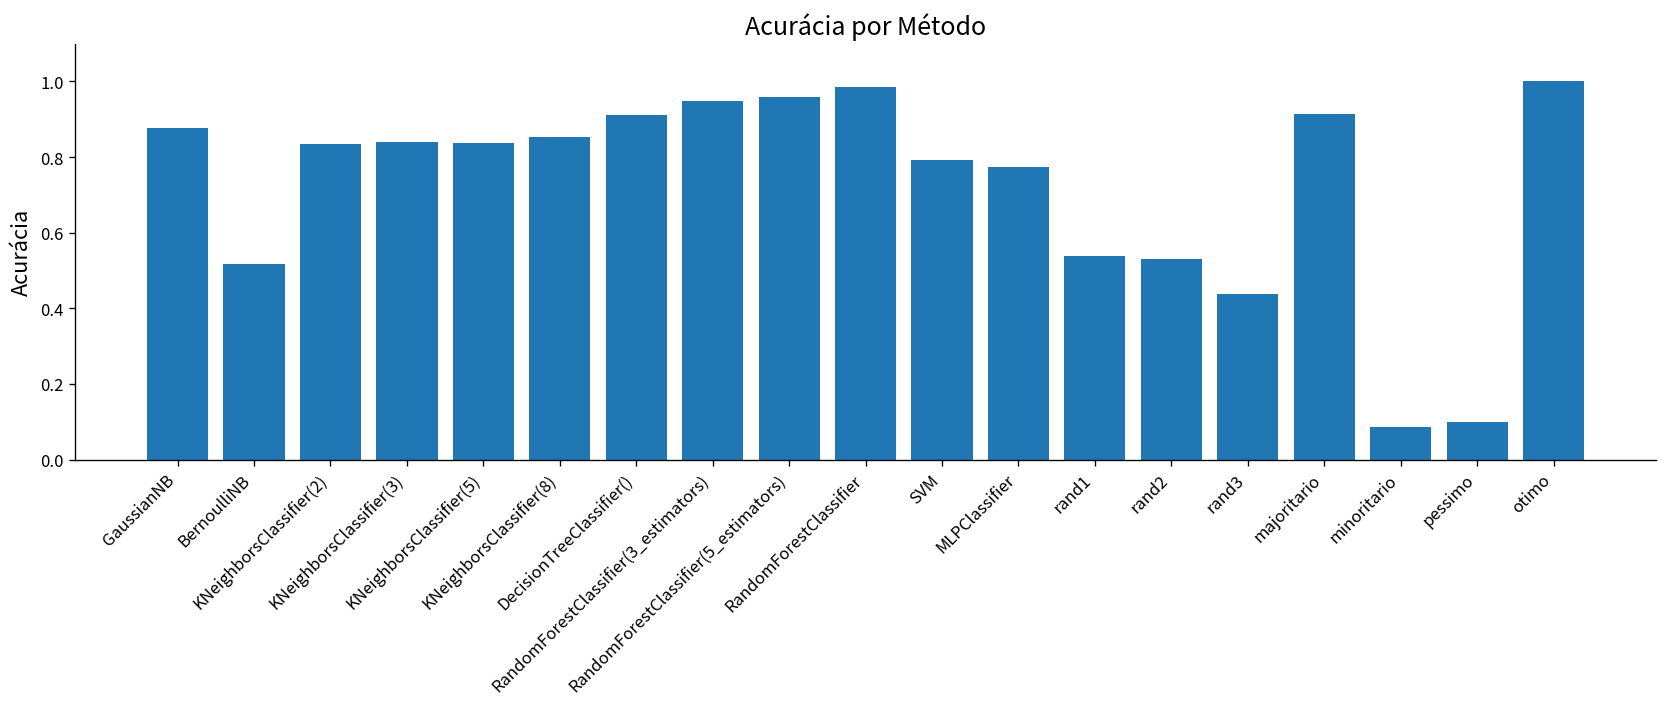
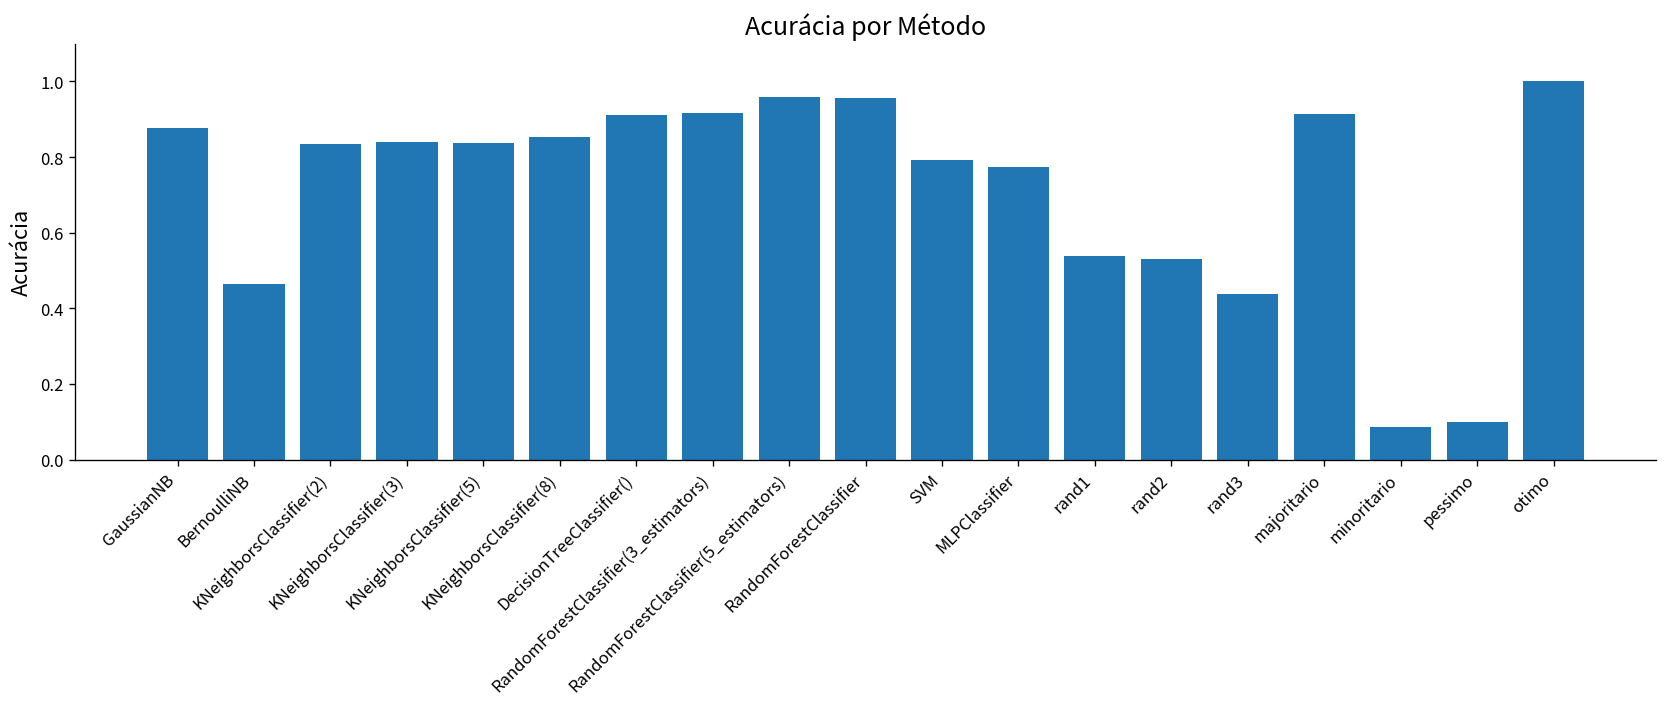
BernoulliNB: 0.52 -> 0.46
RandomForestClassifier(3_estimators): 0.95 -> 0.92
RandomForestClassifier: 0.98 -> 0.96
